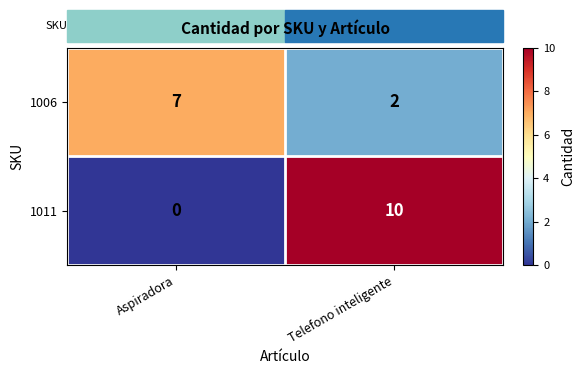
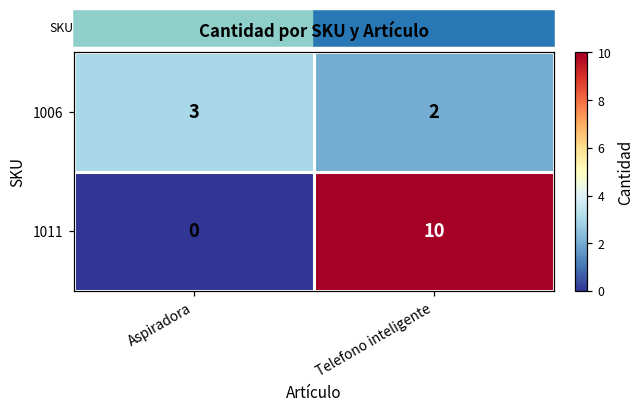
1006, Aspiradora: 7 -> 3
